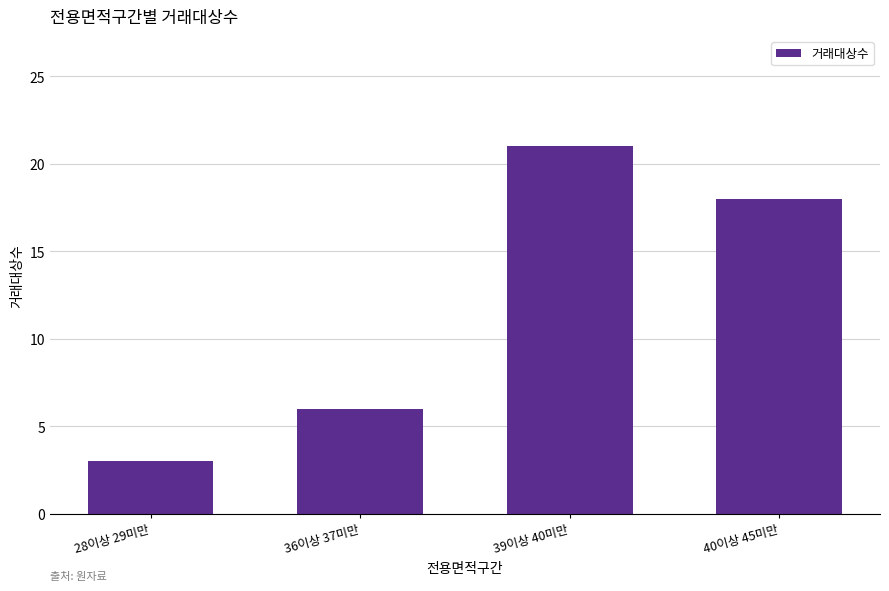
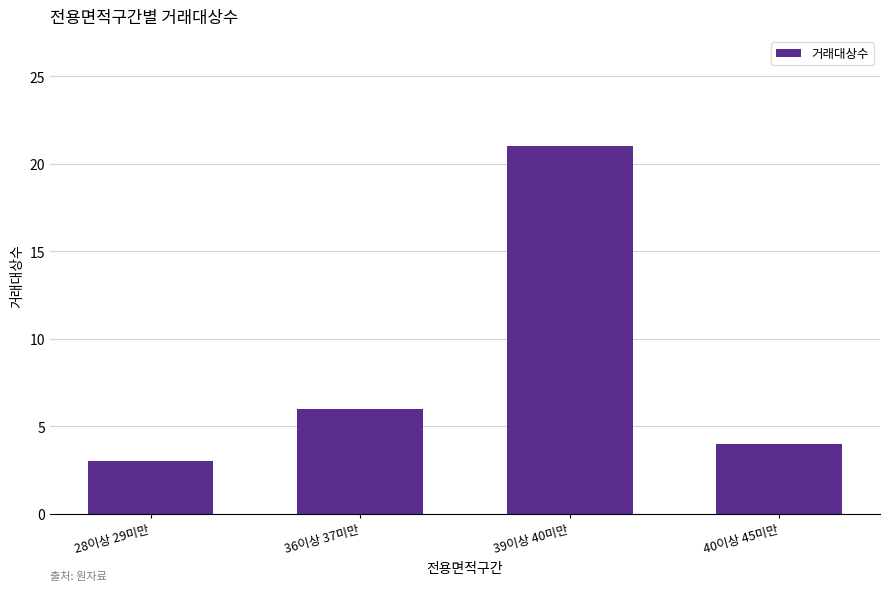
40이상 45미만: 18 -> 4
